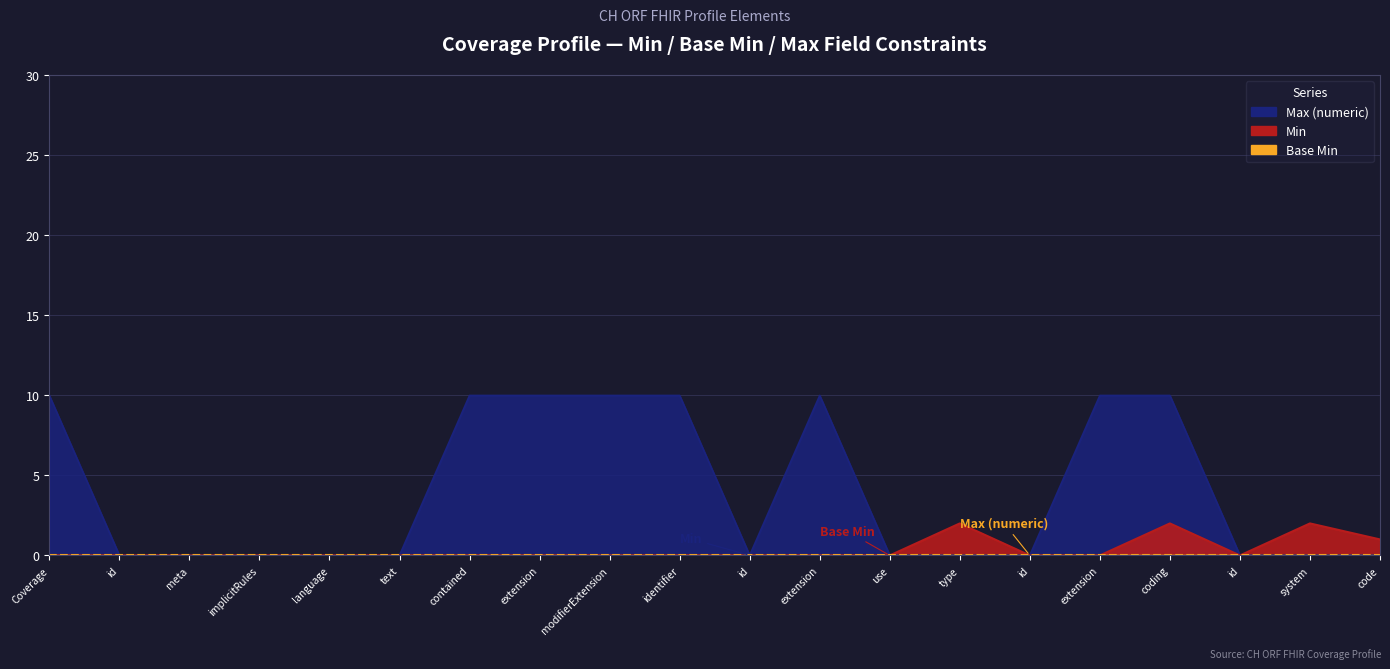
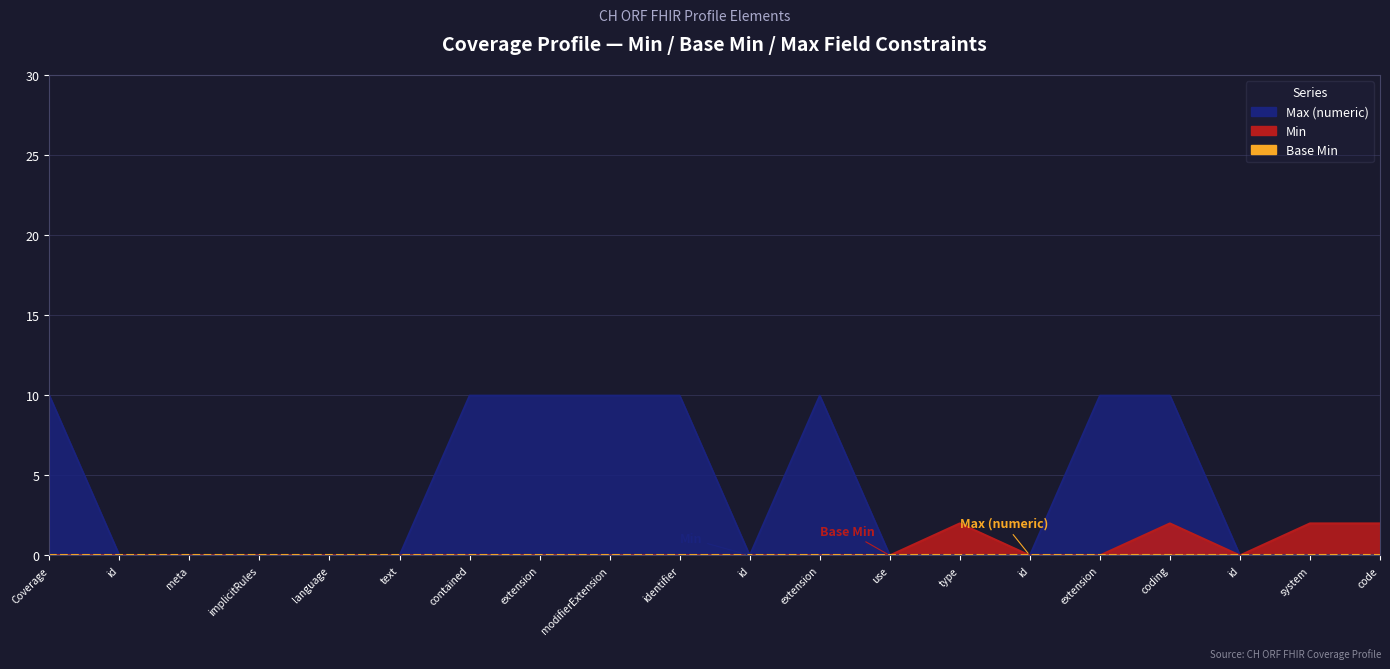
Min, code: 1 -> 2
